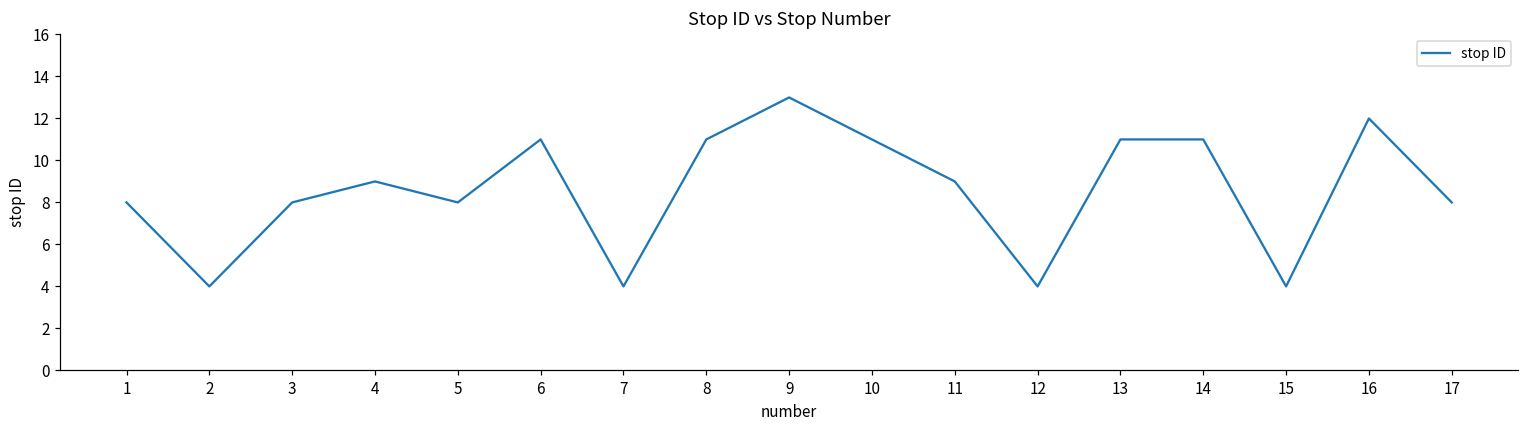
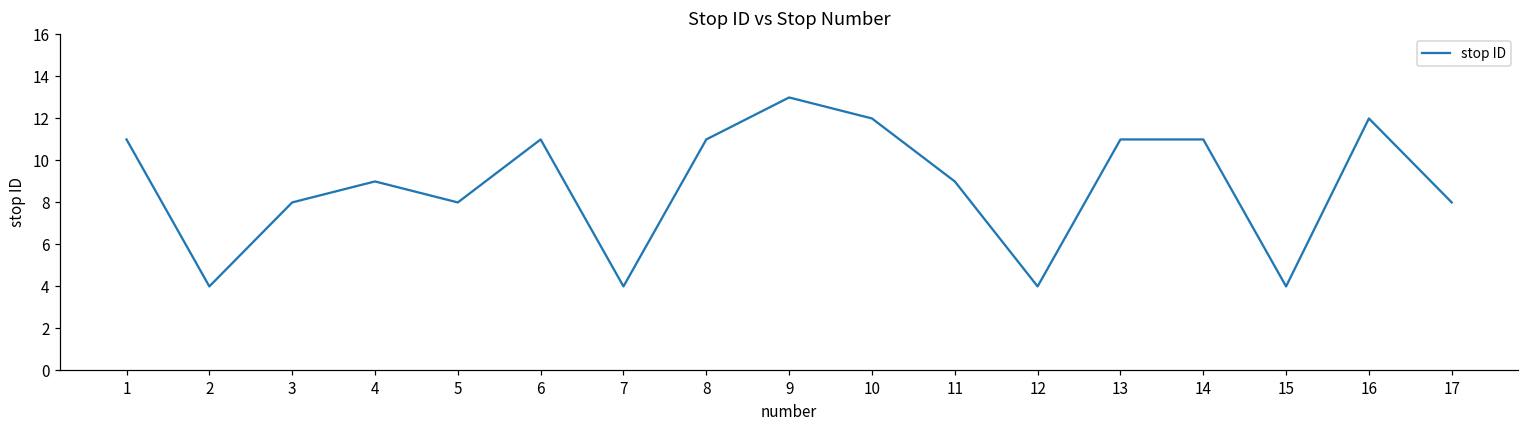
1: 8 -> 11
10: 11 -> 12
